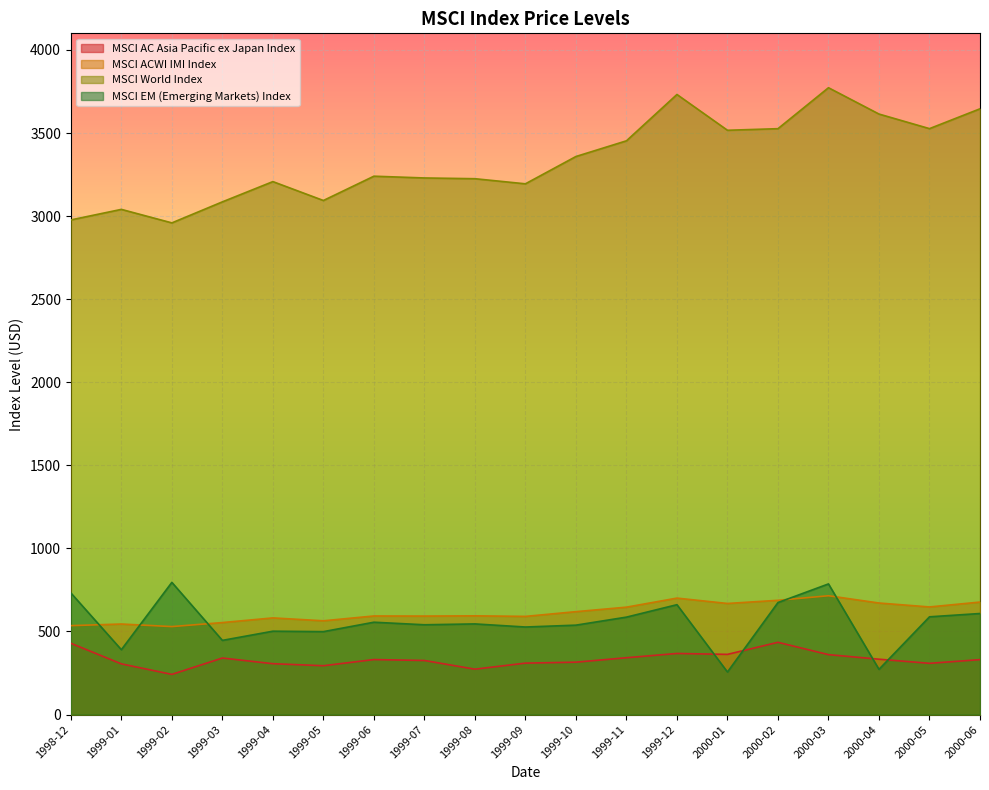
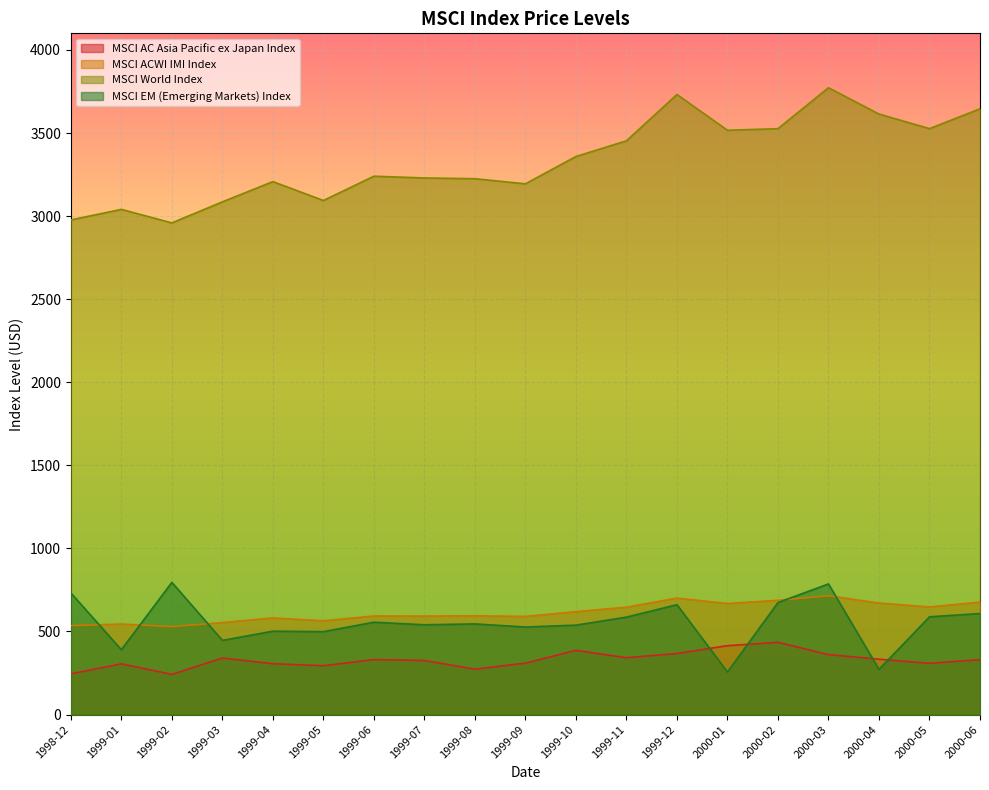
MSCI AC Asia Pacific ex Japan Index, 1998-12: 430 -> 250
MSCI AC Asia Pacific ex Japan Index, 1999-10: 320 -> 390
MSCI AC Asia Pacific ex Japan Index, 2000-01: 360 -> 410
